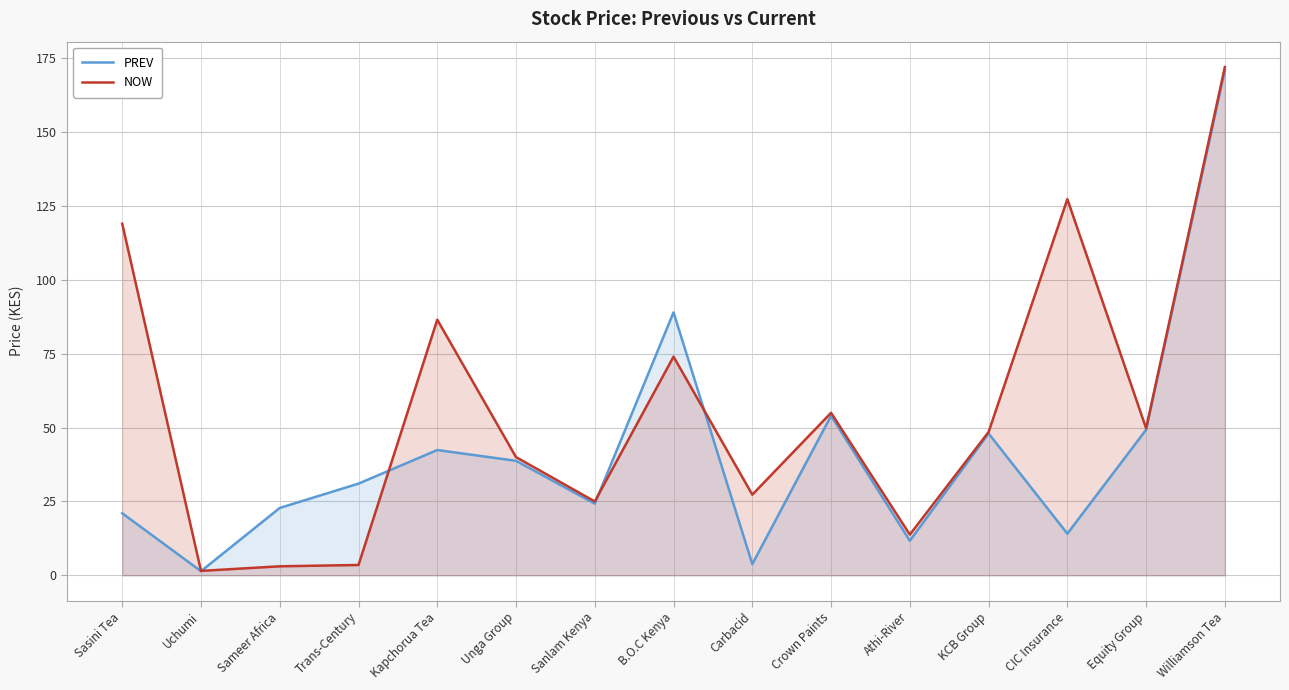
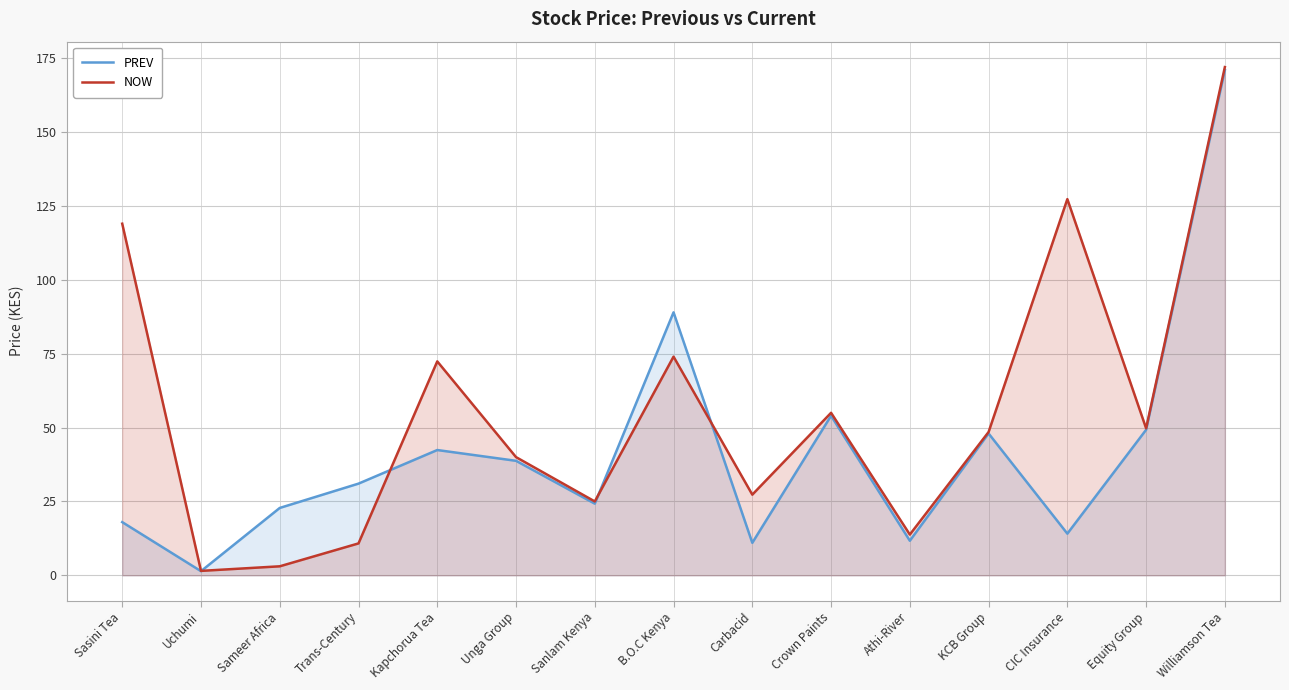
PREV, Sasini Tea: 21 -> 18
NOW, Trans-Century: 4 -> 11
NOW, Kapchorua Tea: 87 -> 72
PREV, Carbacid: 4 -> 11
